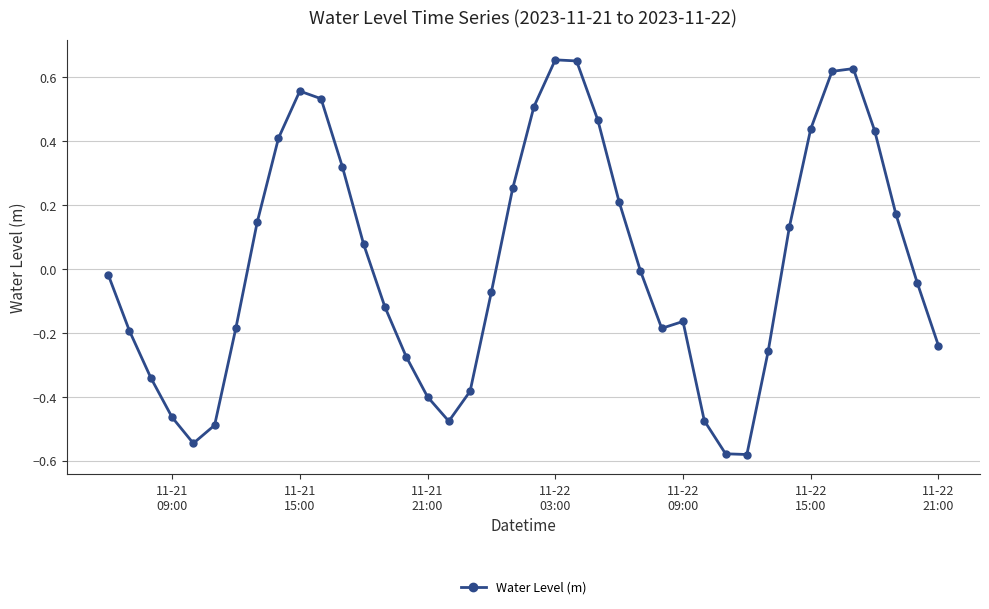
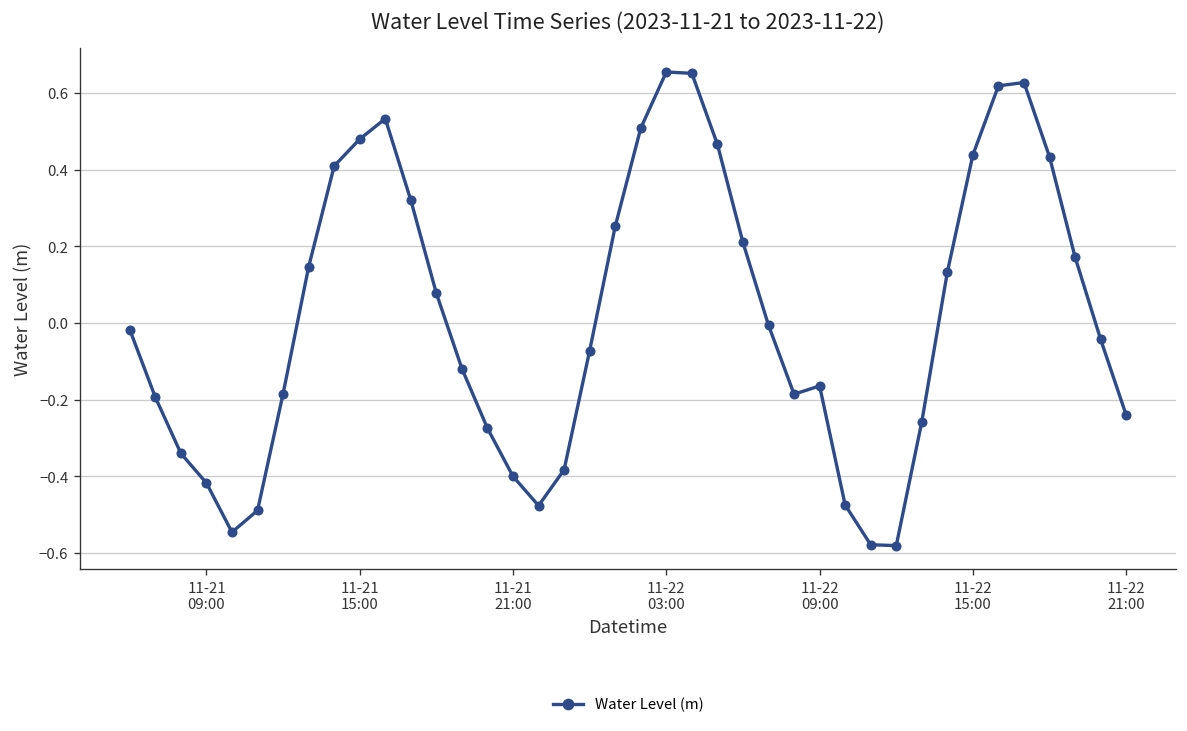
11-21 09:00: -0.46 -> -0.42
11-21 15:00: 0.56 -> 0.48
